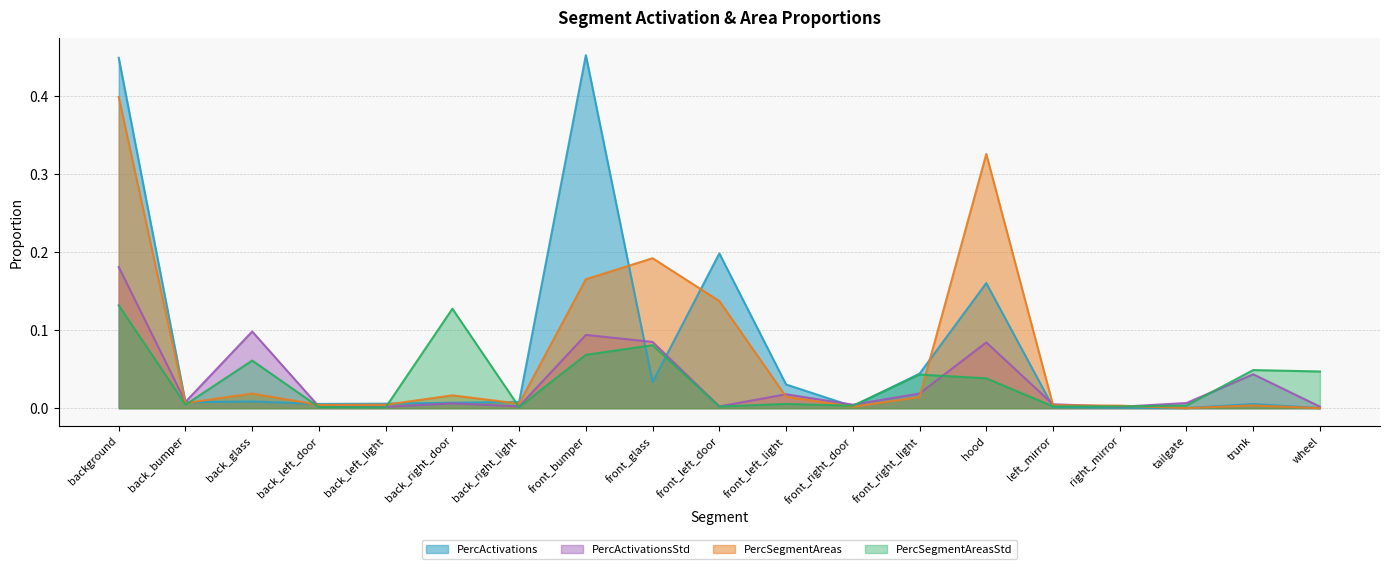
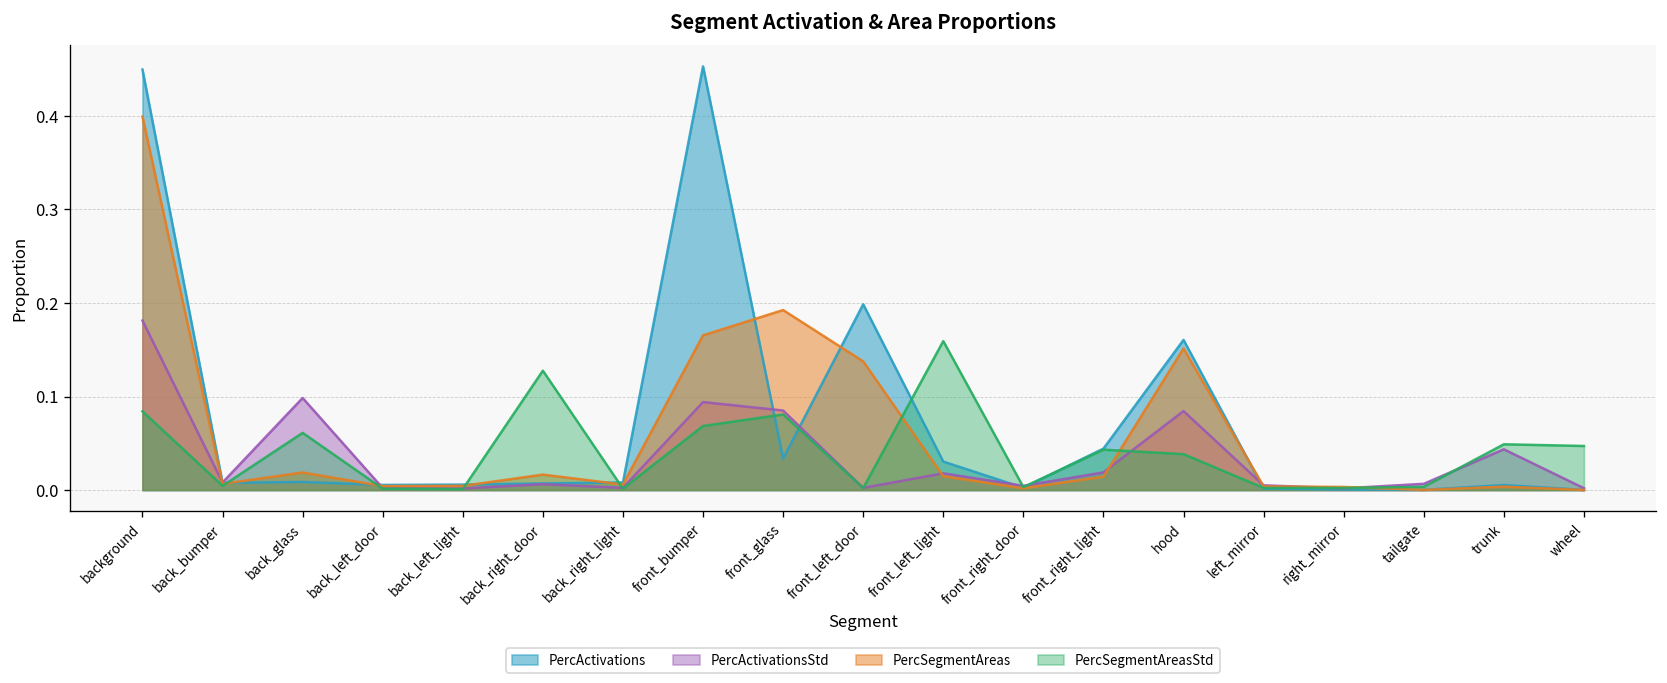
PercSegmentAreasStd, background: 0.13 -> 0.08
PercSegmentAreasStd, front_left_light: 0.01 -> 0.16
PercSegmentAreas, hood: 0.33 -> 0.15
